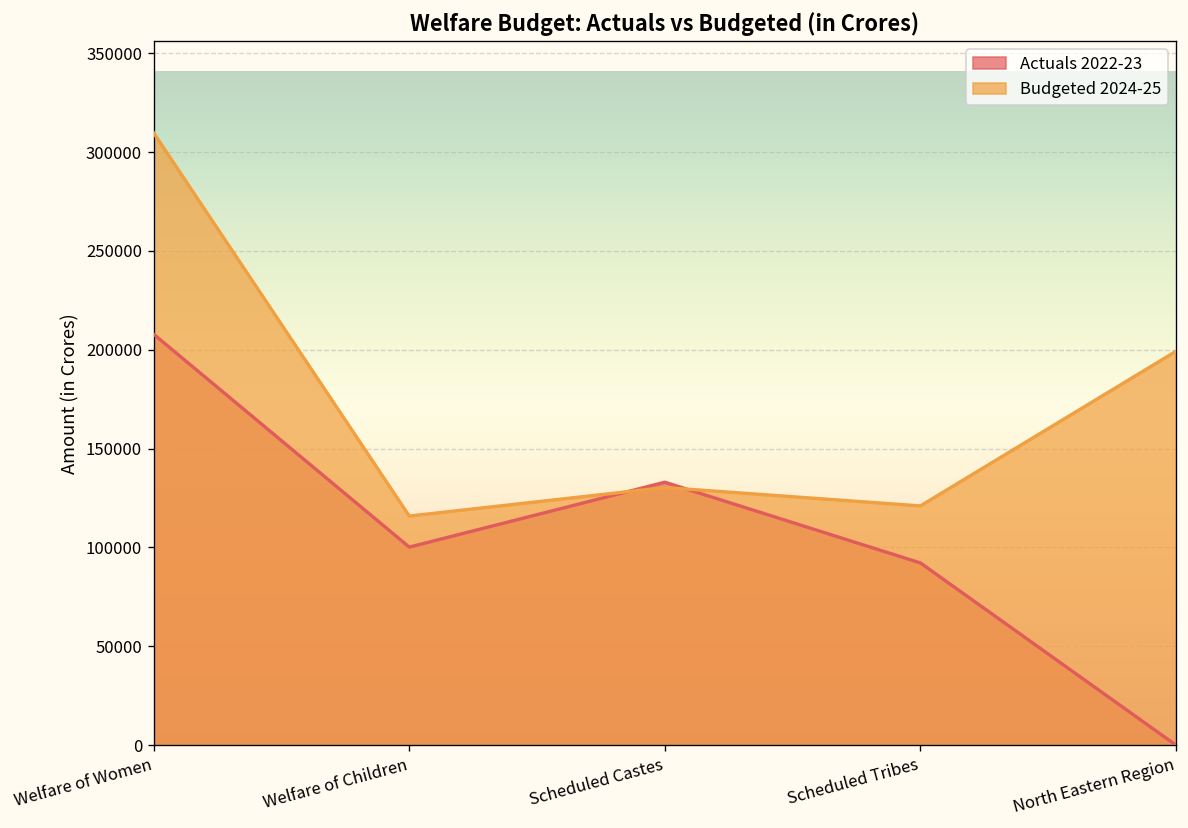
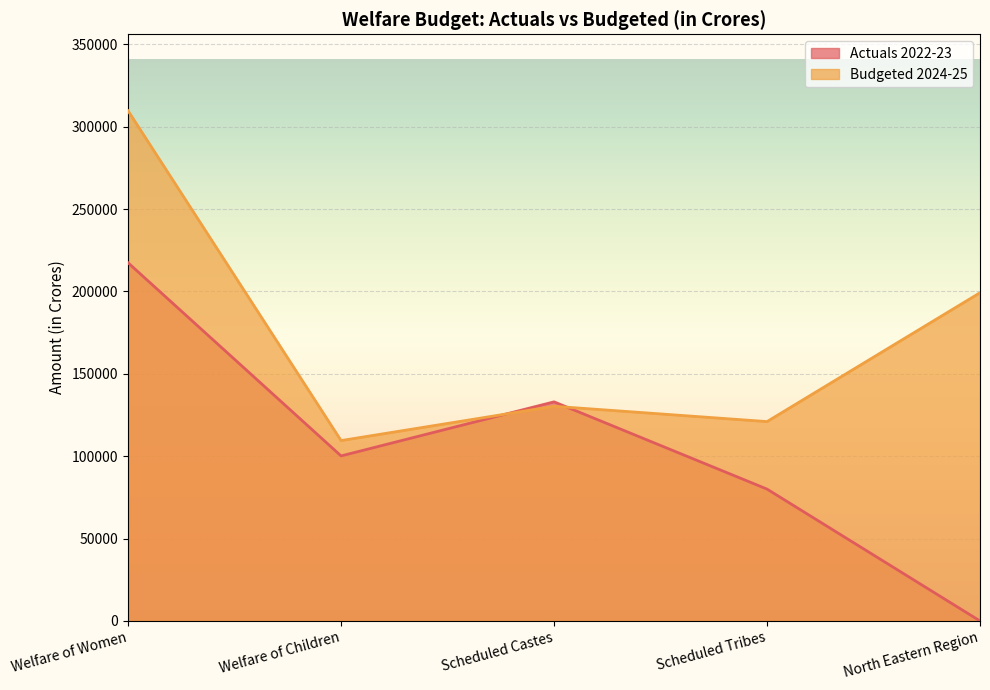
Actuals 2022-23, Welfare of Women: 208000 -> 217000
Budgeted 2024-25, Welfare of Children: 116000 -> 109000
Actuals 2022-23, Scheduled Tribes: 92000 -> 80000
